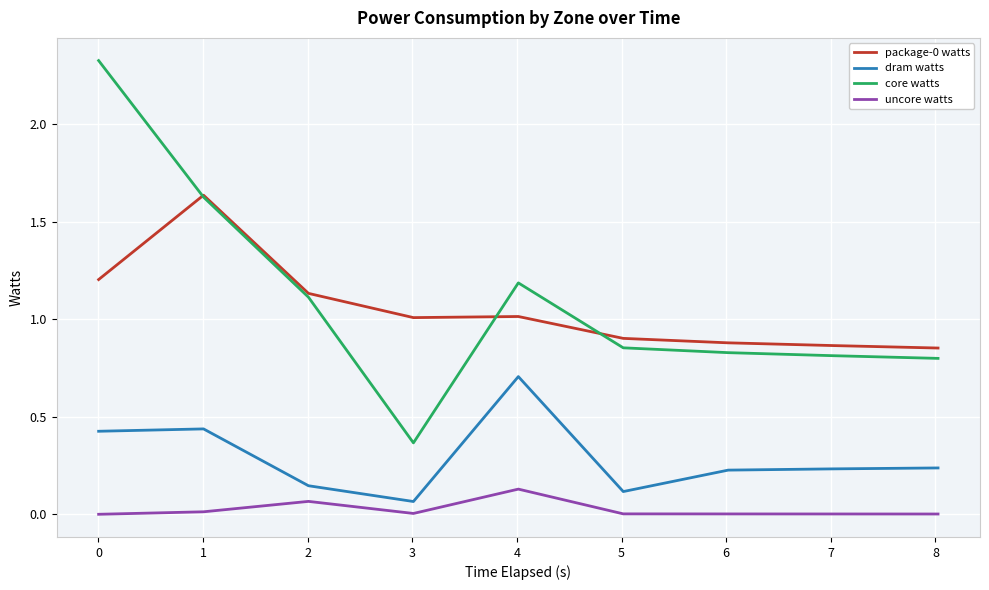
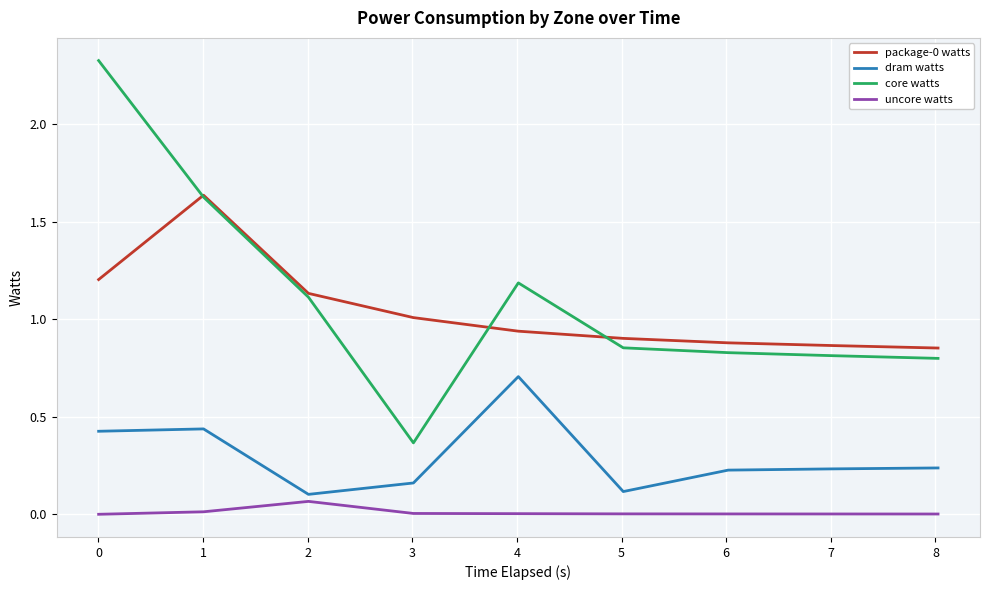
dram watts, 2: 0.15 -> 0.10
dram watts, 3: 0.07 -> 0.16
package-0 watts, 4: 1.01 -> 0.94
uncore watts, 4: 0.13 -> 0.00
